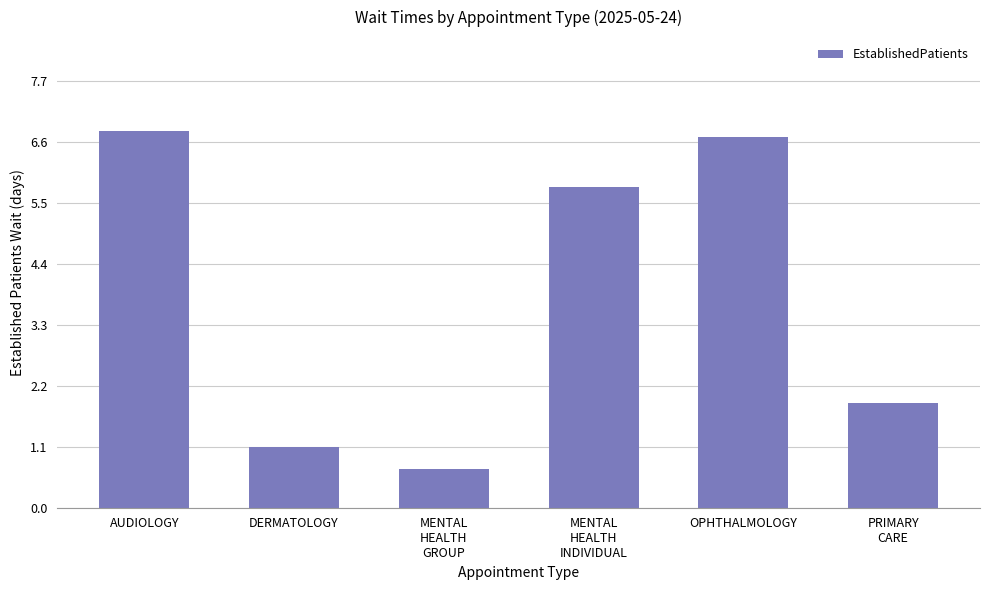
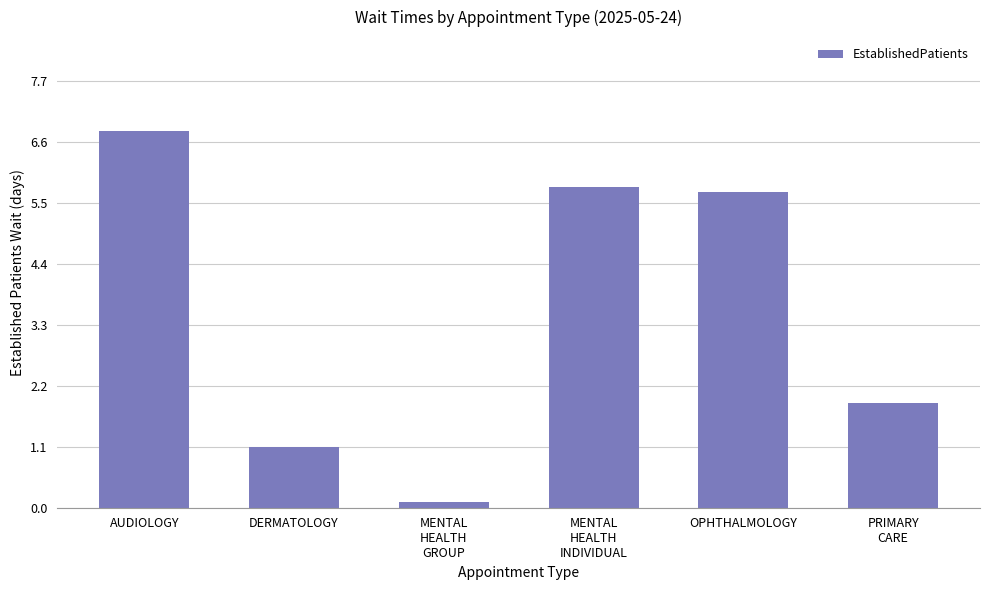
MENTAL HEALTH GROUP: 0.7 -> 0.1
OPHTHALMOLOGY: 6.7 -> 5.7
